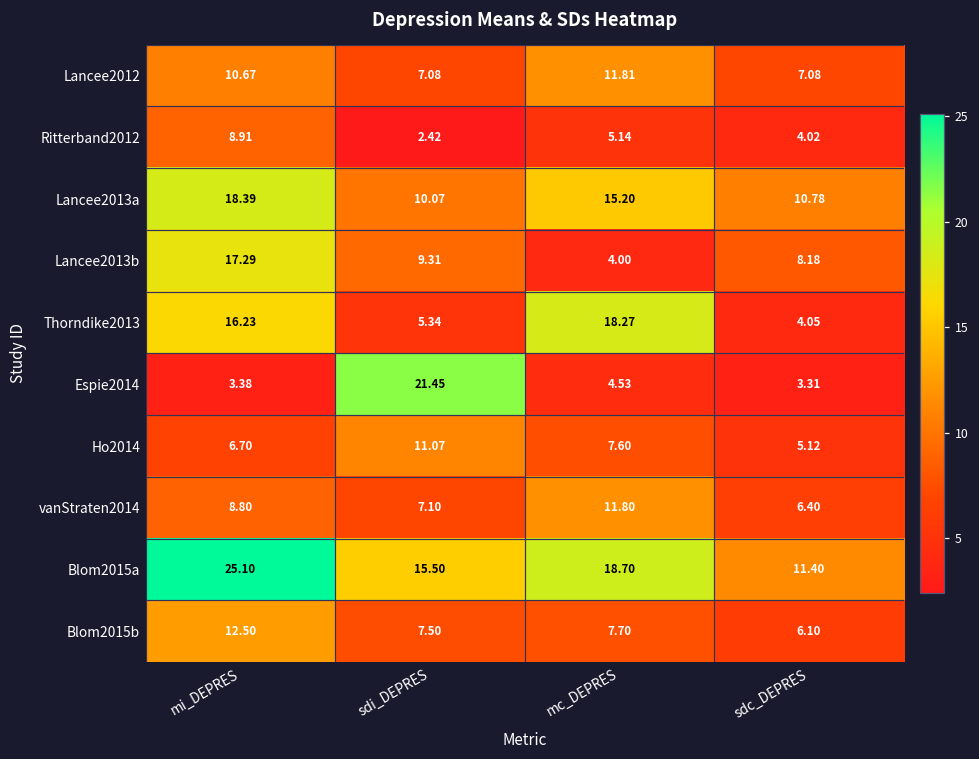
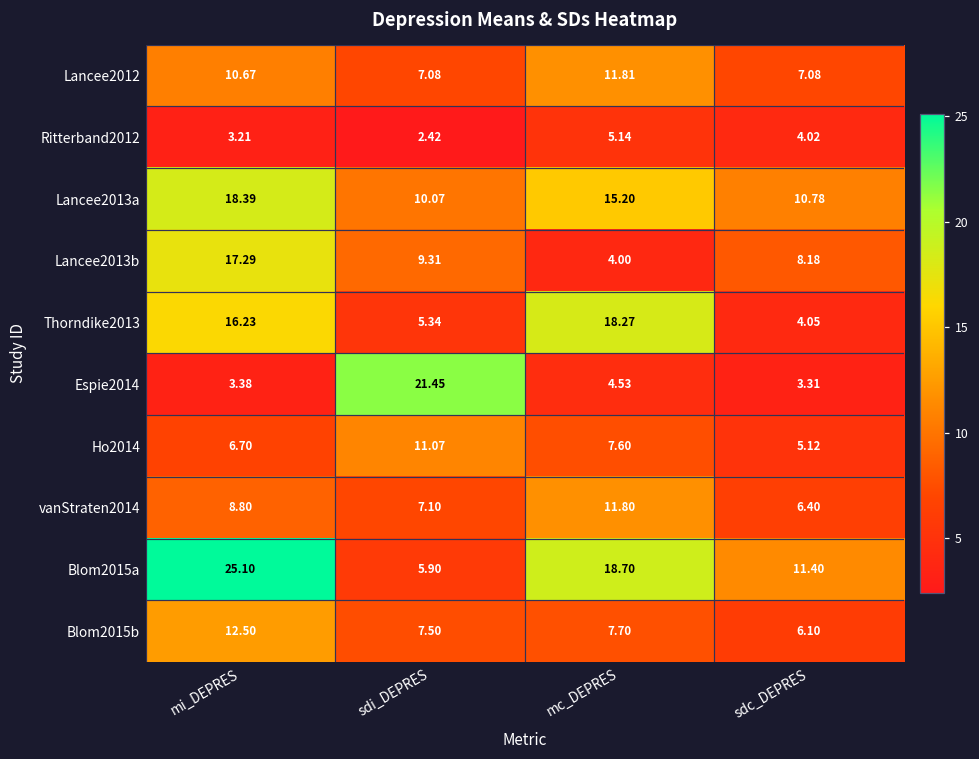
Ritterband2012, mi_DEPRES: 8.91 -> 3.21
Blom2015a, sdi_DEPRES: 15.50 -> 5.90
